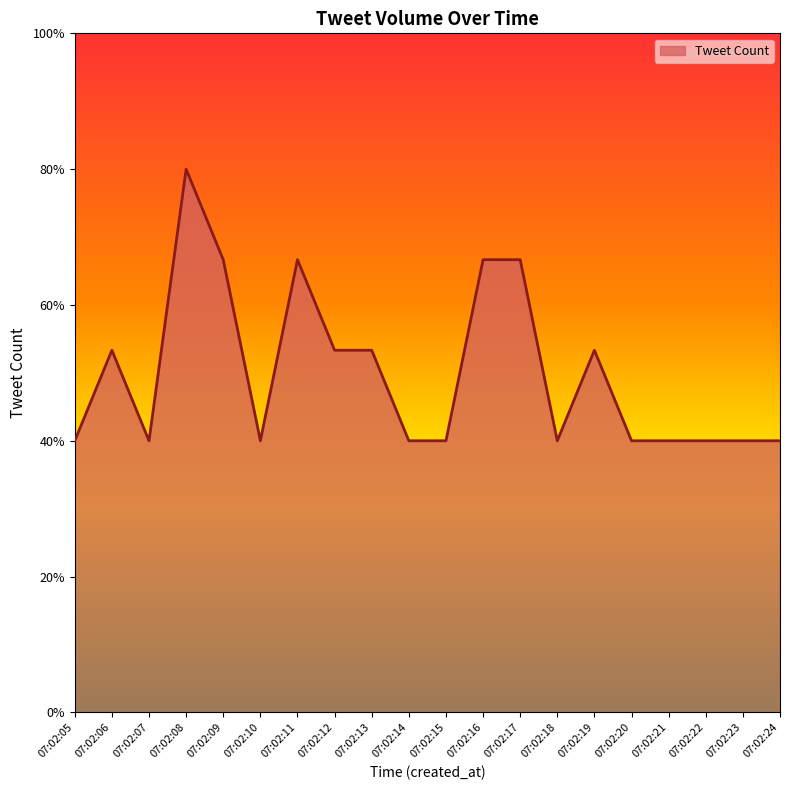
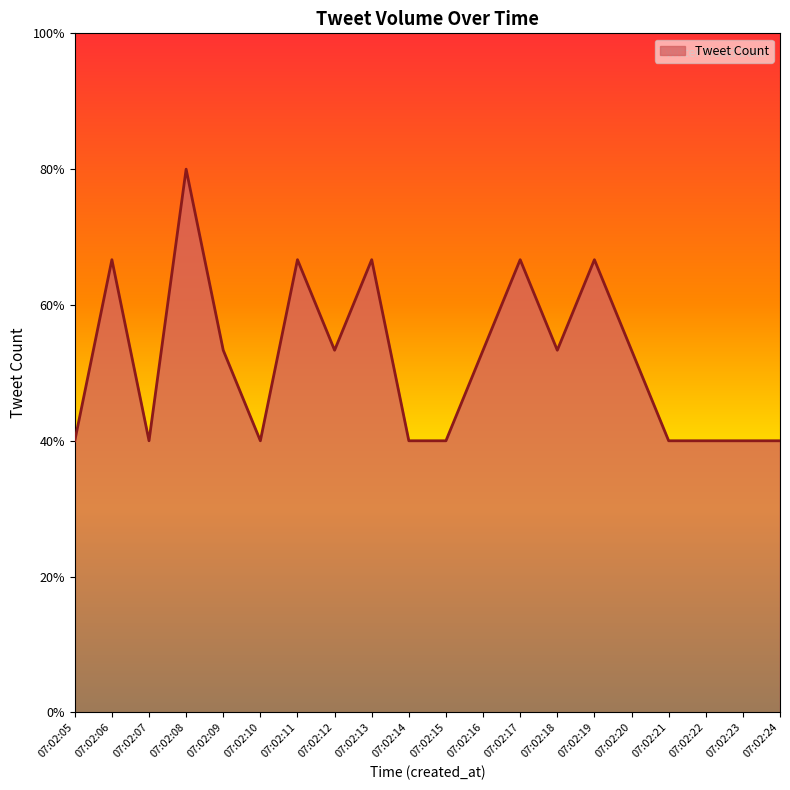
07:02:06: 53% -> 67%
07:02:09: 67% -> 53%
07:02:13: 53% -> 67%
07:02:16: 67% -> 53%
07:02:18: 40% -> 53%
07:02:19: 53% -> 67%
07:02:20: 40% -> 53%
